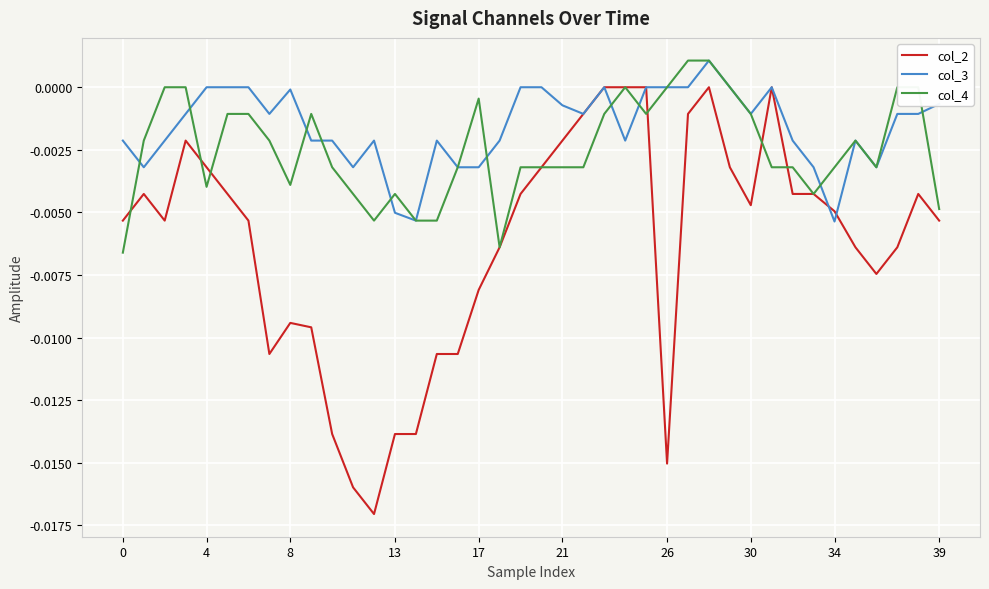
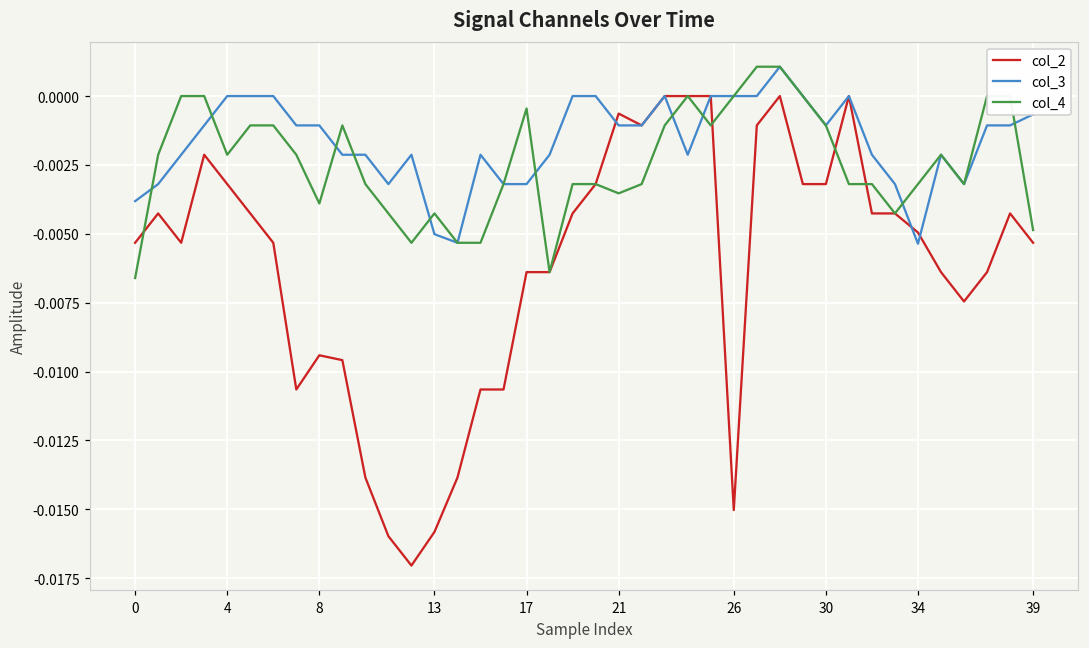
col_3, 0: -0.0021 -> -0.0038
col_4, 4: -0.0040 -> -0.0021
col_3, 8: -0.0001 -> -0.0011
col_2, 13: -0.0138 -> -0.0158
col_2, 17: -0.0081 -> -0.0064
col_2, 21: -0.0021 -> -0.0006
col_3, 21: -0.0007 -> -0.0011
col_4, 21: -0.0032 -> -0.0035
col_2, 30: -0.0047 -> -0.0032
